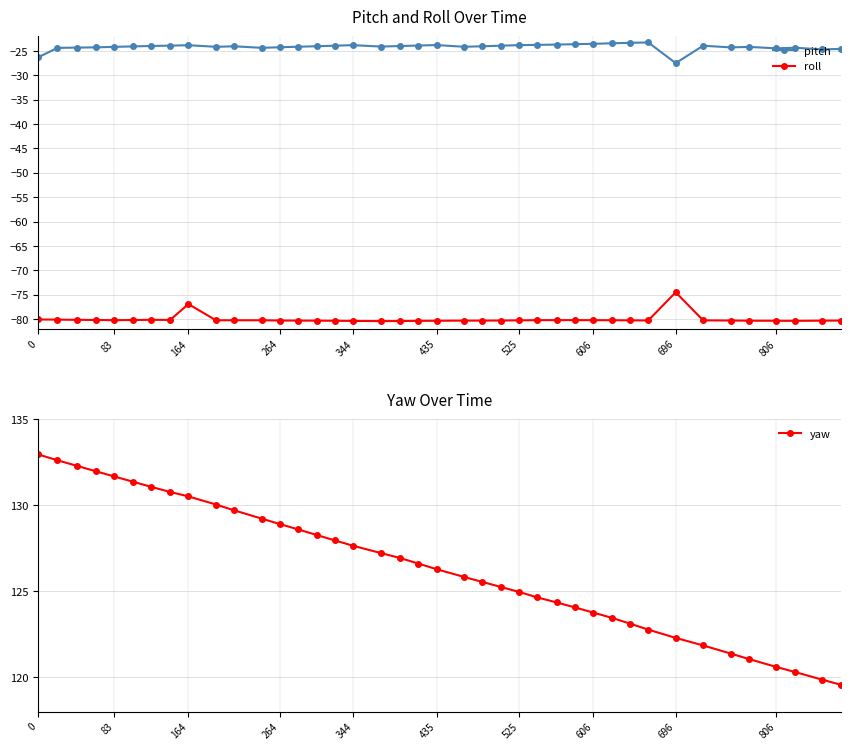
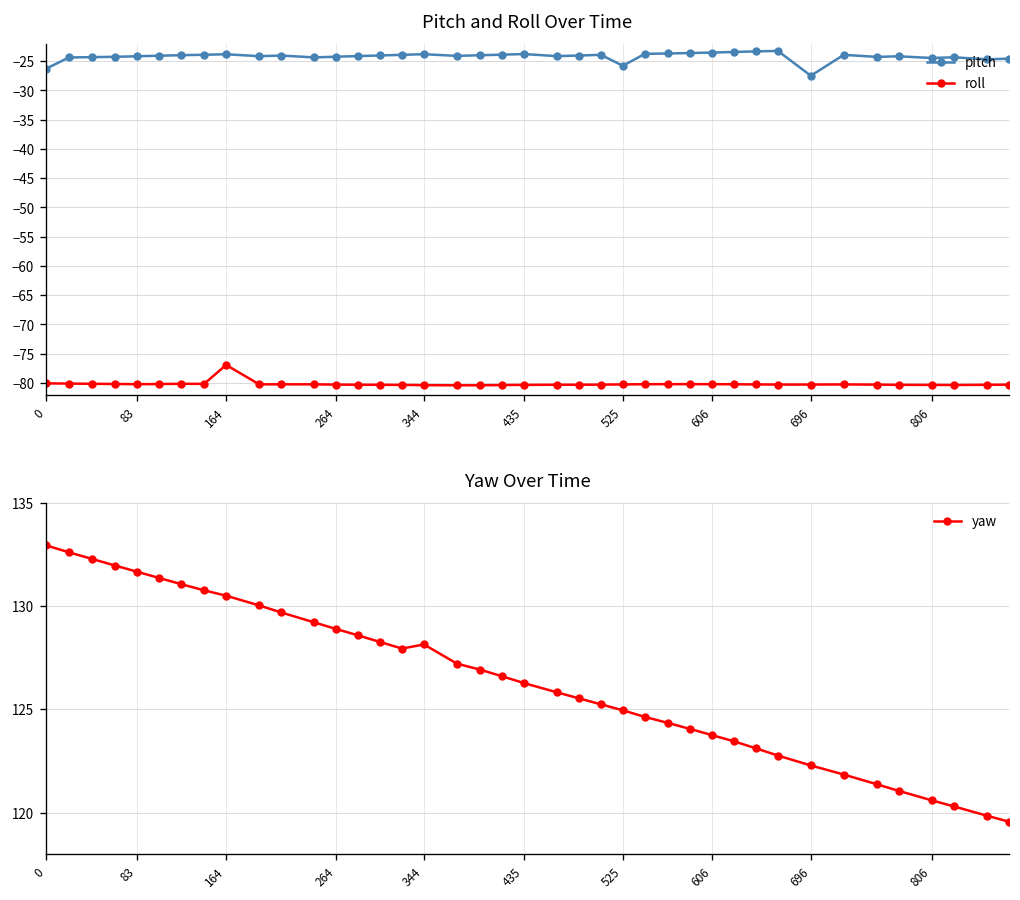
Pitch and Roll Over Time, pitch, 525: -24 -> -26
Pitch and Roll Over Time, roll, 696: -75 -> -80
Yaw Over Time, 344: 127.6 -> 128.1
